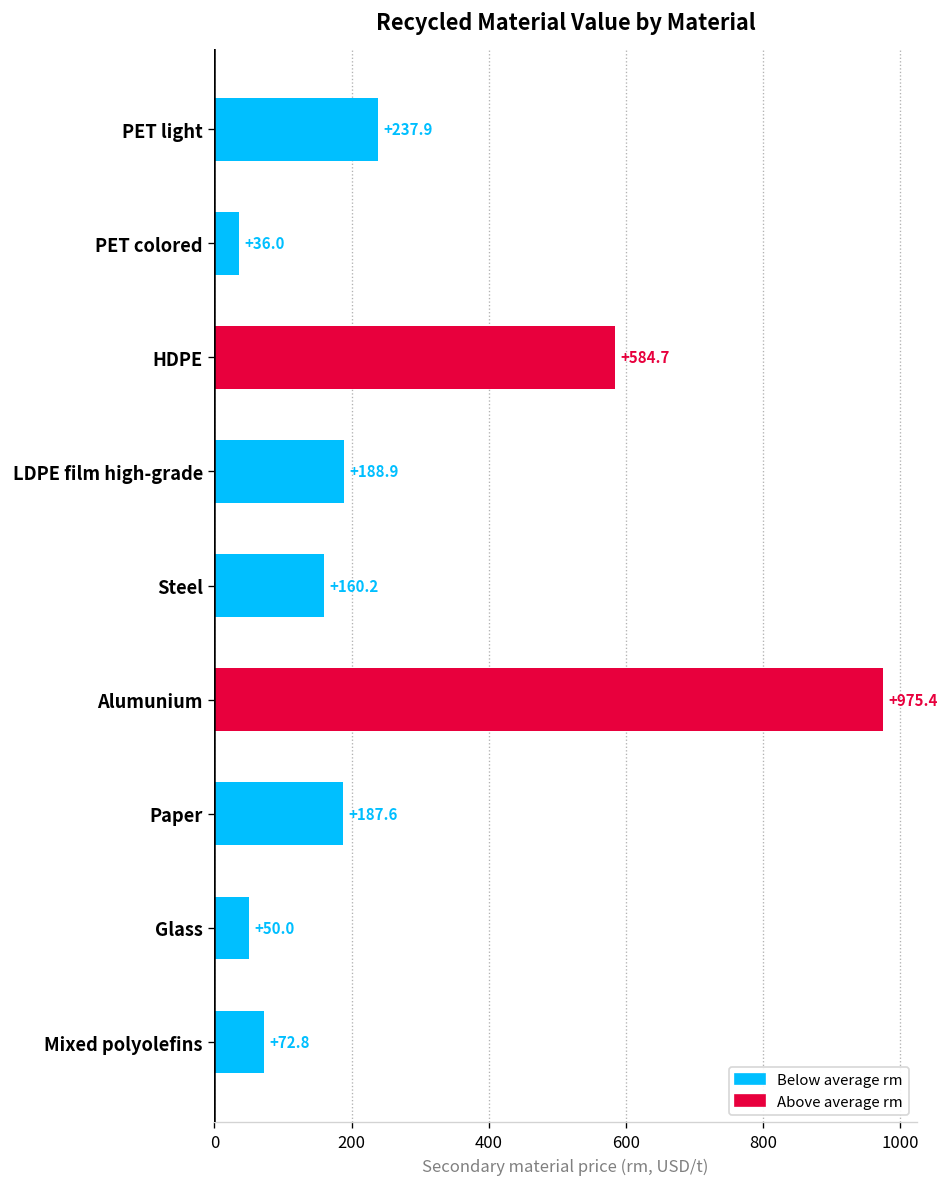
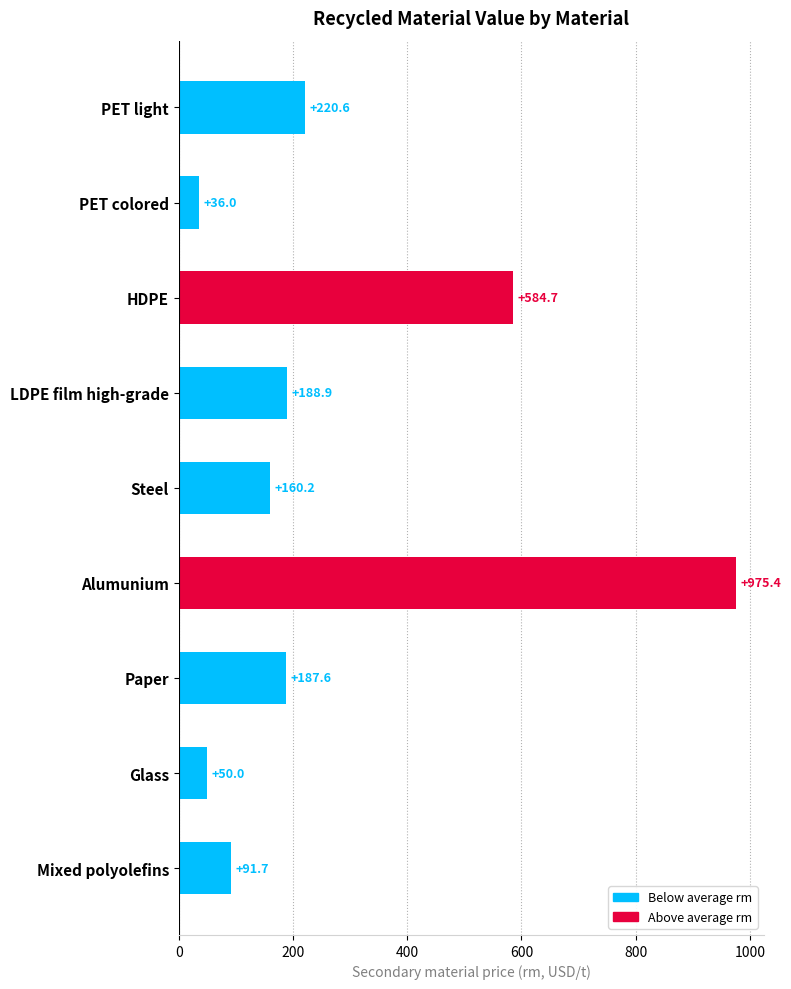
PET light: +237.9 -> +220.6
Mixed polyolefins: +72.8 -> +91.7
